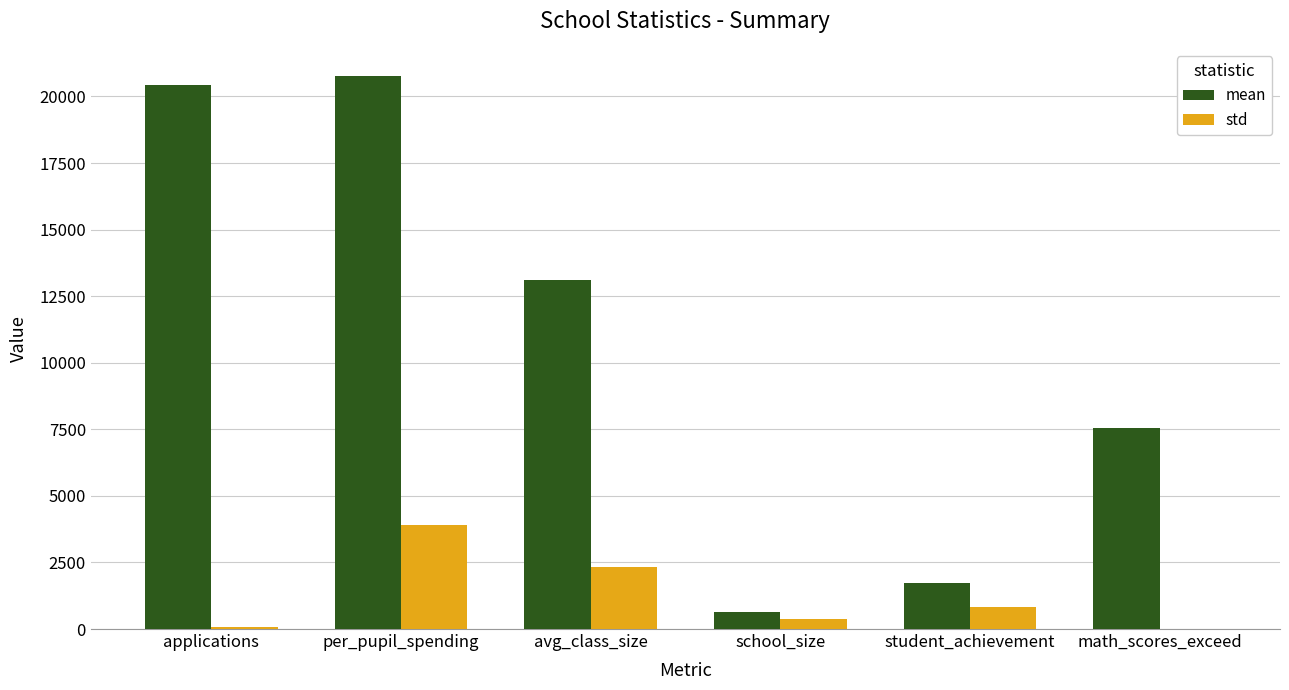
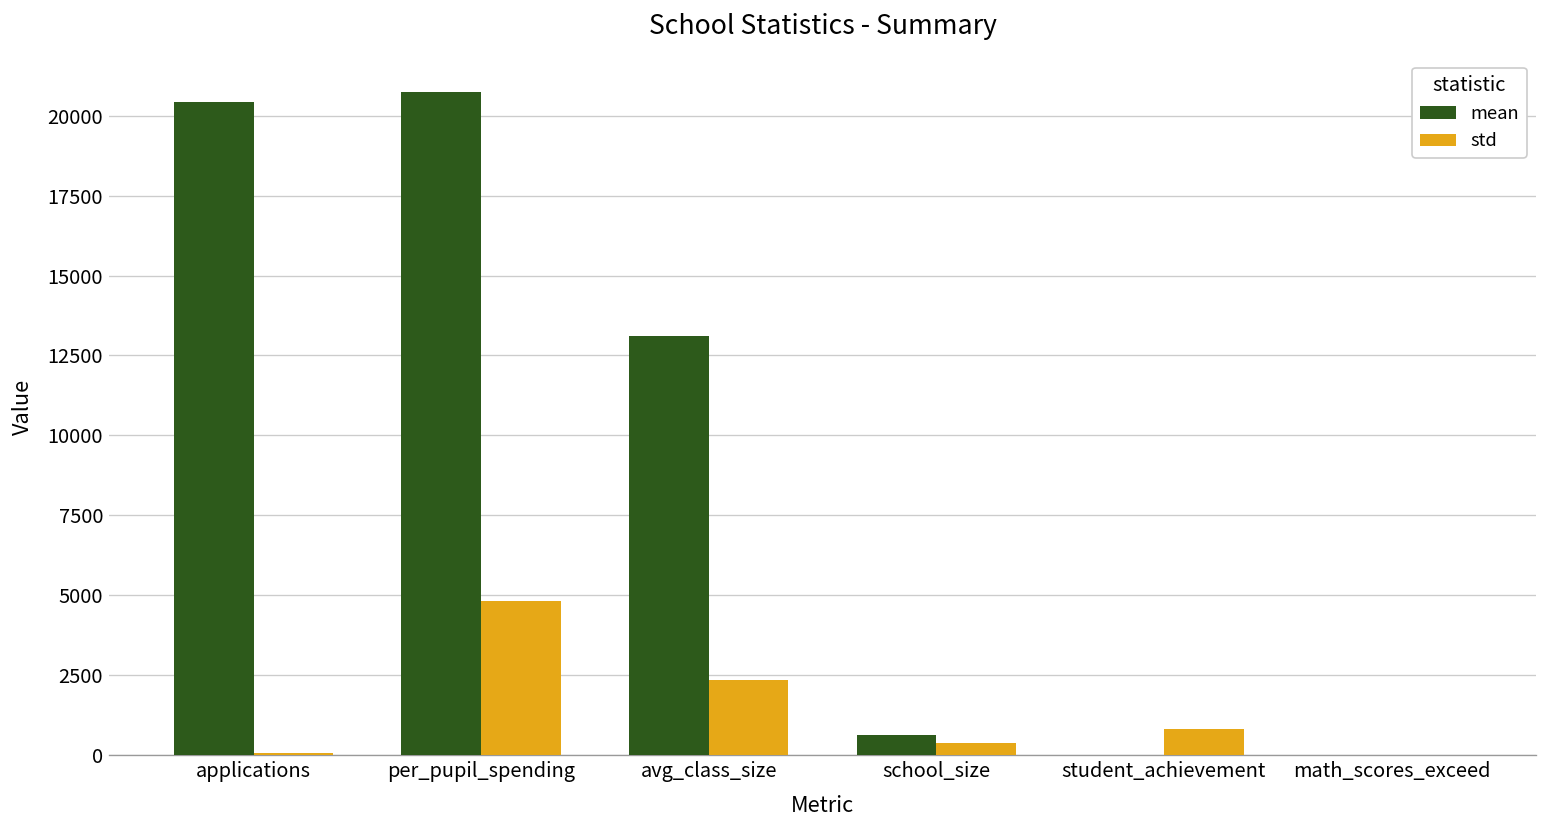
std, per_pupil_spending: 3900 -> 4800
mean, student_achievement: 1700 -> 0
mean, math_scores_exceed: 7500 -> 0
